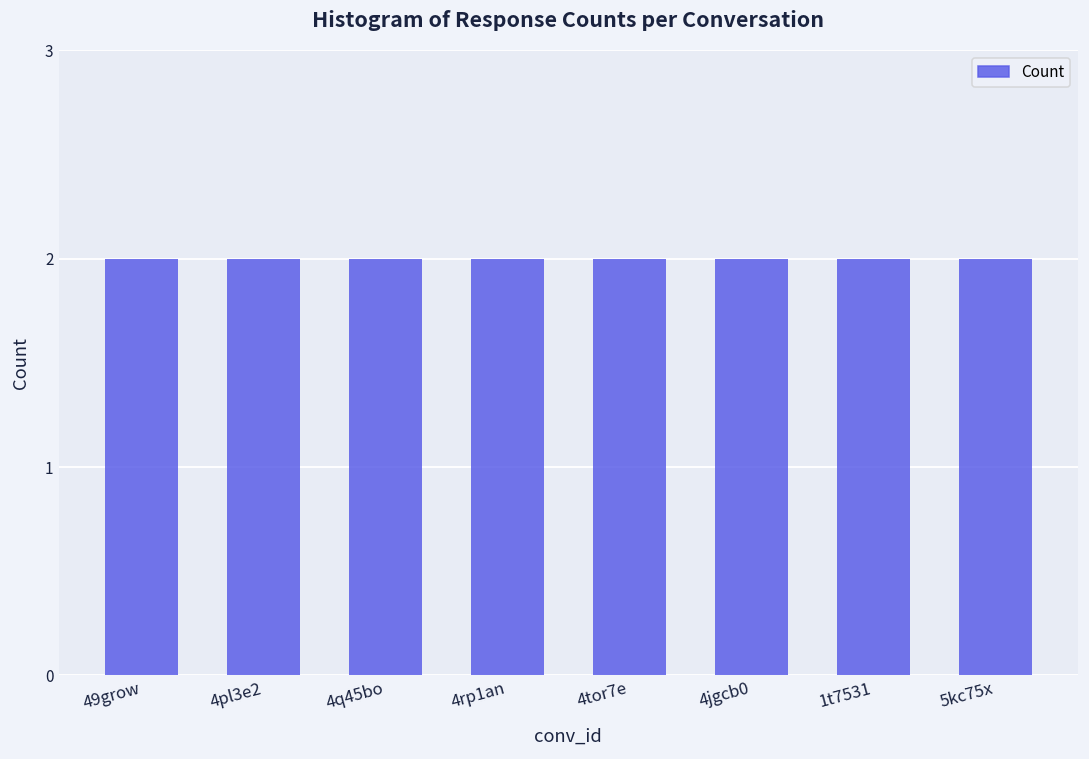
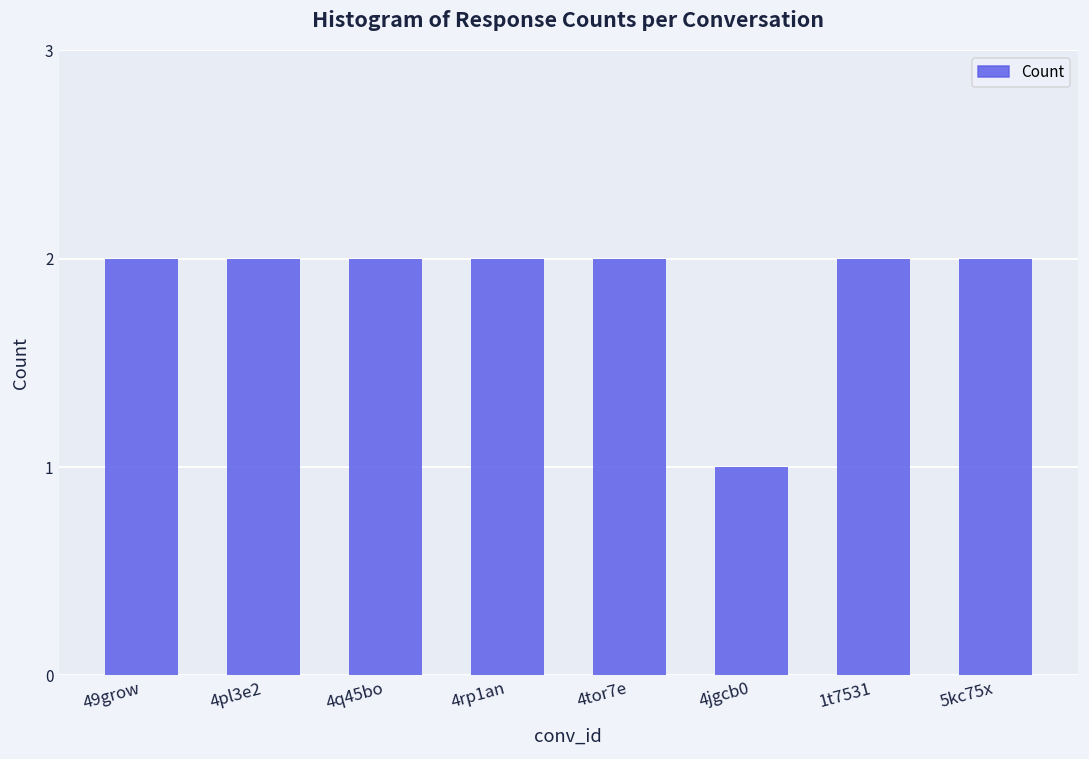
4jgcb0: 2 -> 1
